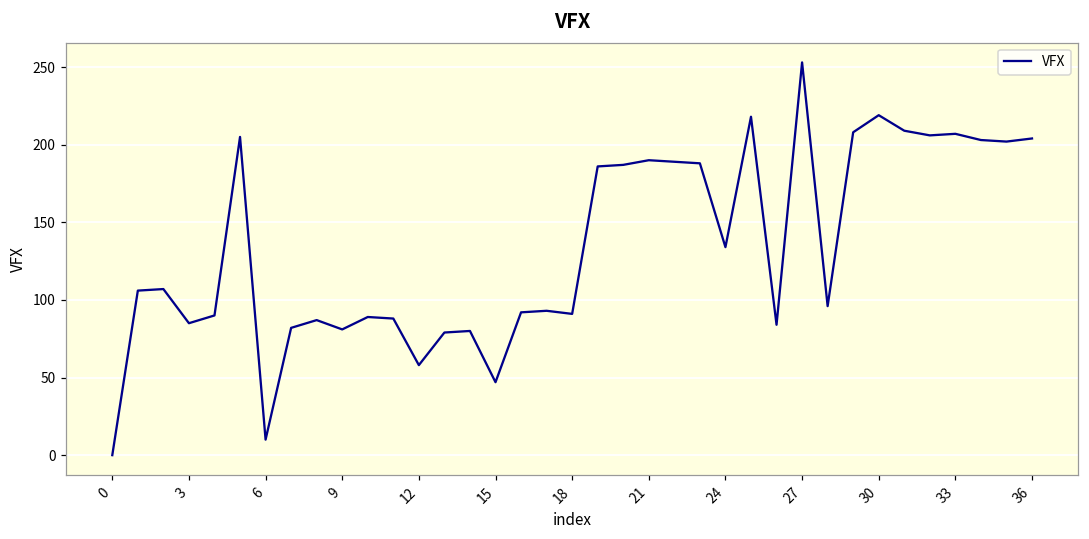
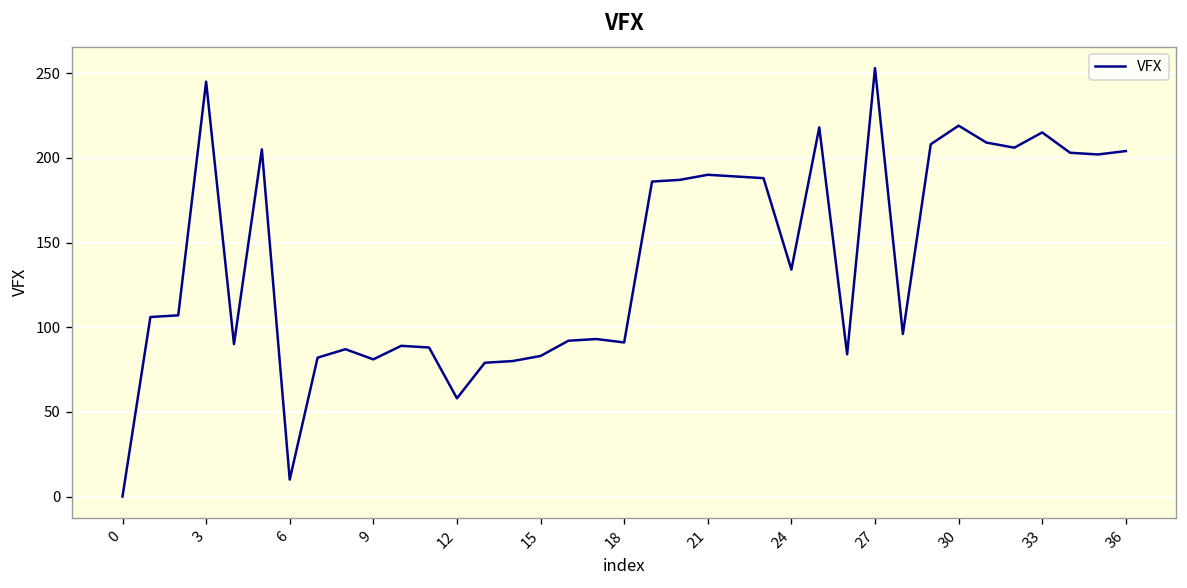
3: 85 -> 245
15: 47 -> 83
33: 207 -> 215
